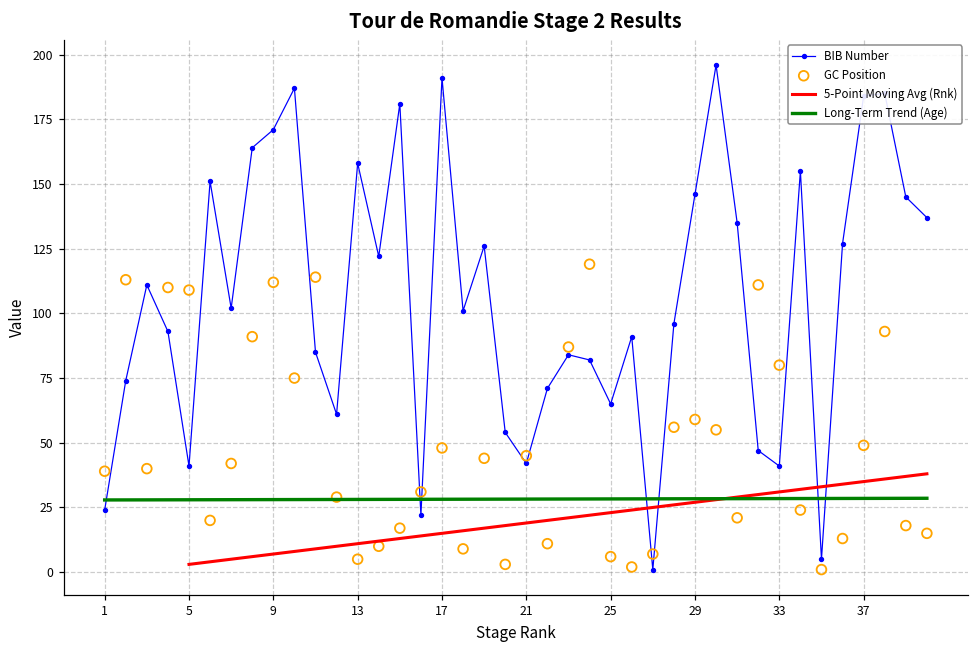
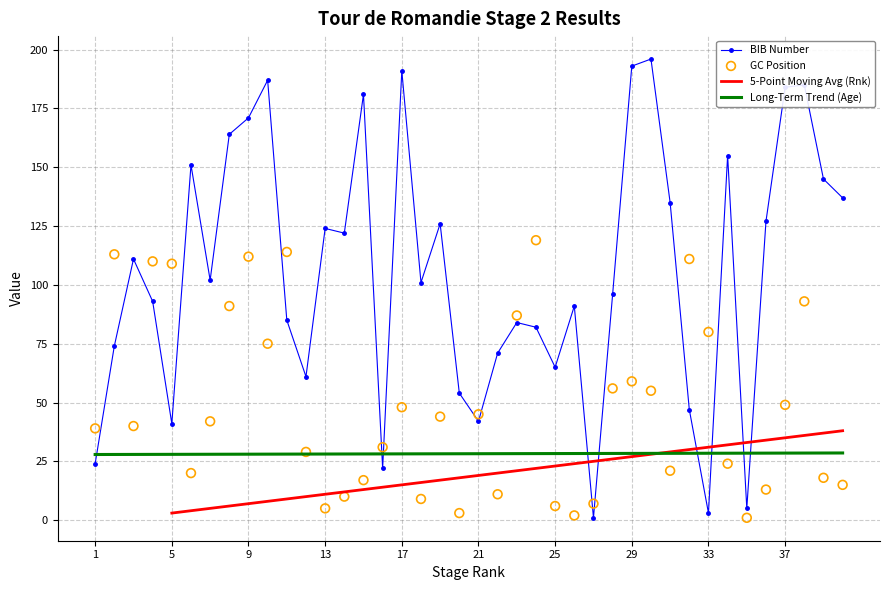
BIB Number, 13: 158 -> 124
BIB Number, 29: 146 -> 193
BIB Number, 33: 41 -> 3
